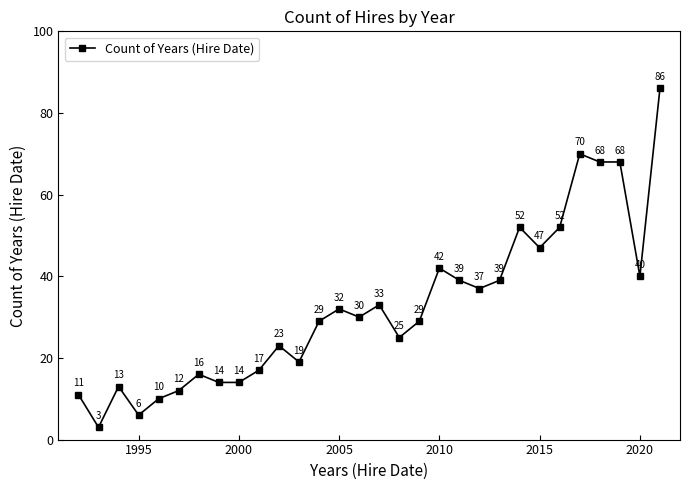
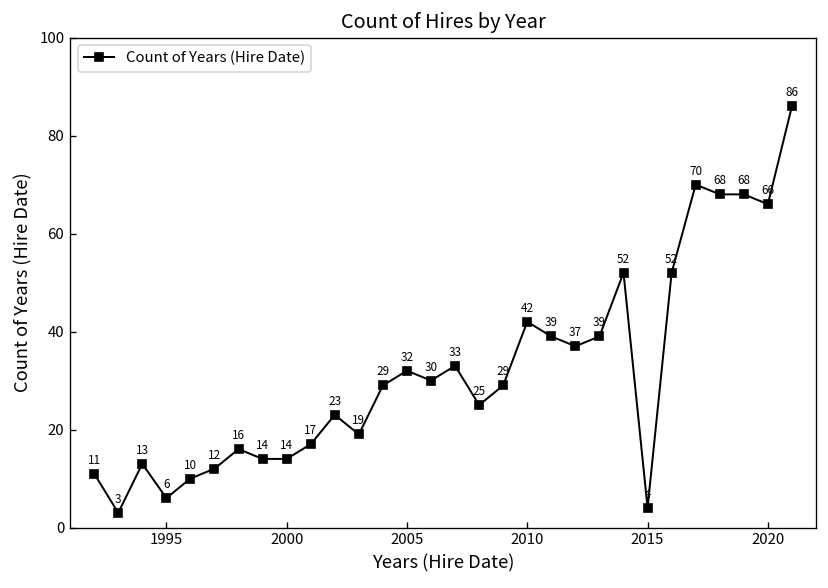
2015: 47 -> 4
2020: 40 -> 66
